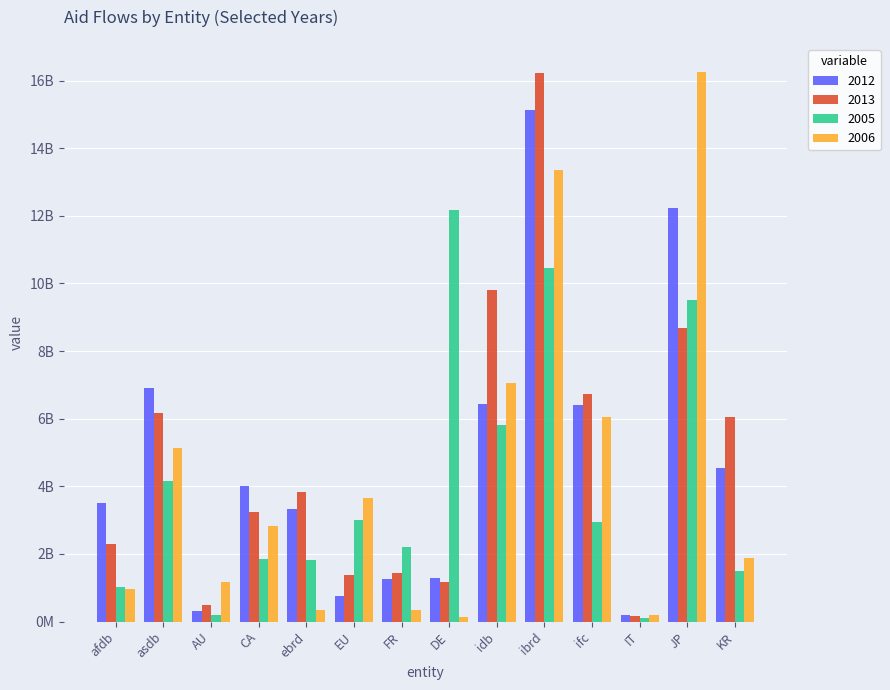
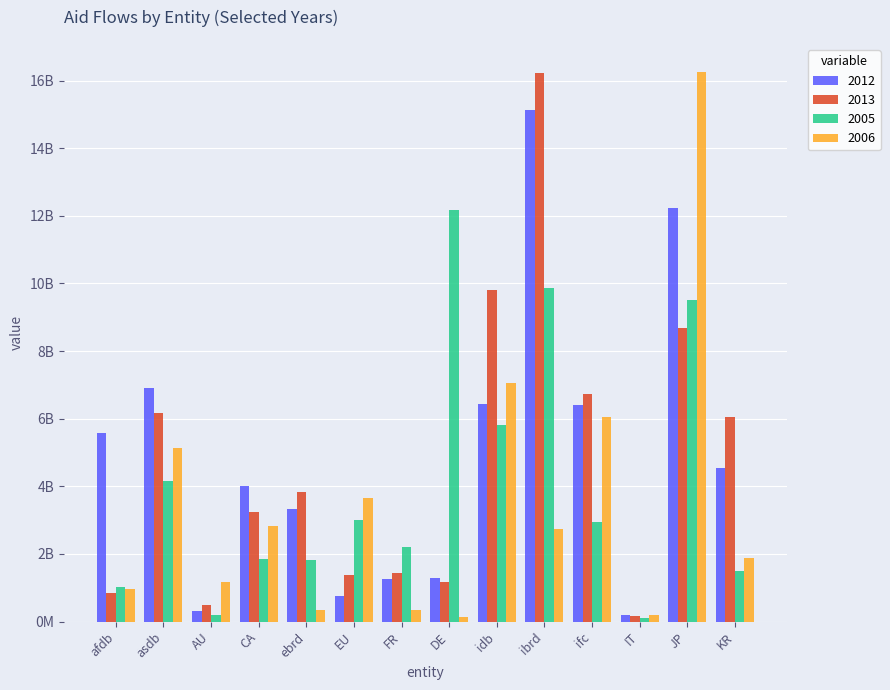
2012, afdb: 3500000000 -> 5600000000
2013, afdb: 2300000000 -> 800000000
2005, ibrd: 10500000000 -> 9900000000
2006, ibrd: 13400000000 -> 2800000000
